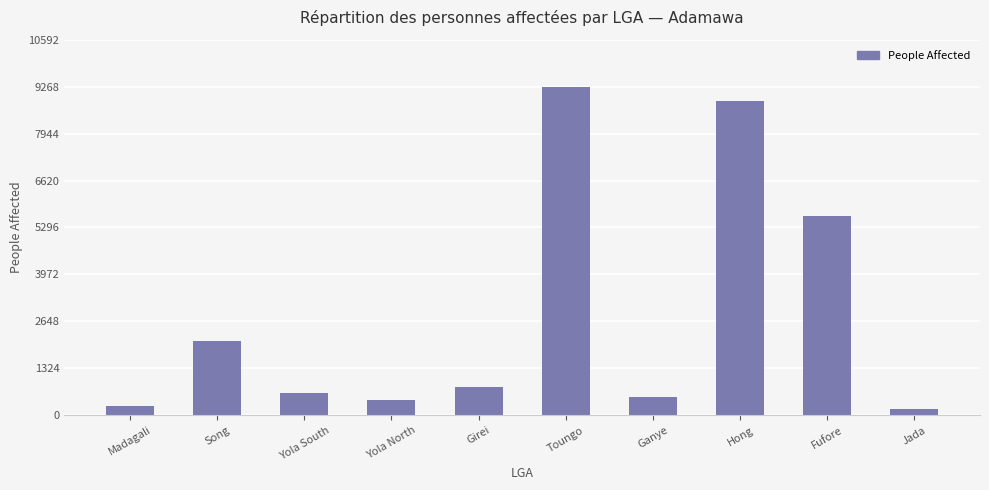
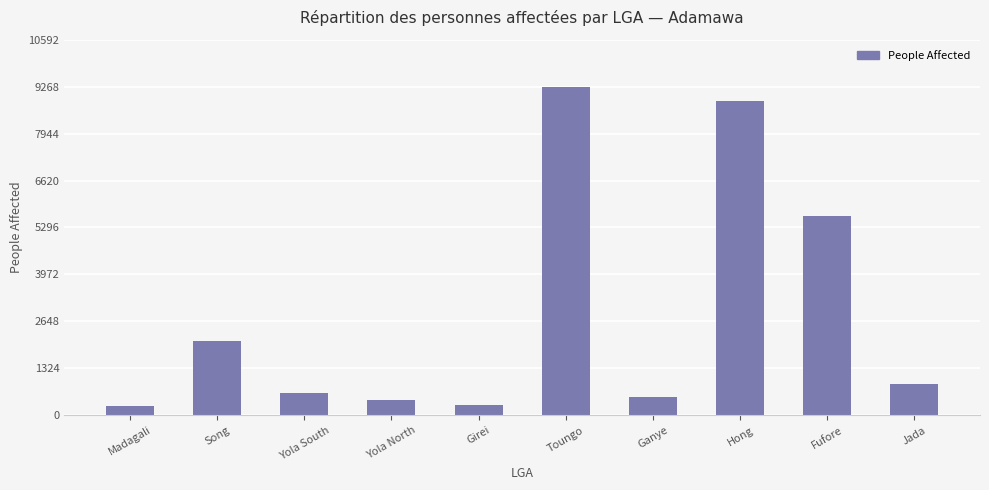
Girei: 800 -> 300
Jada: 200 -> 900
